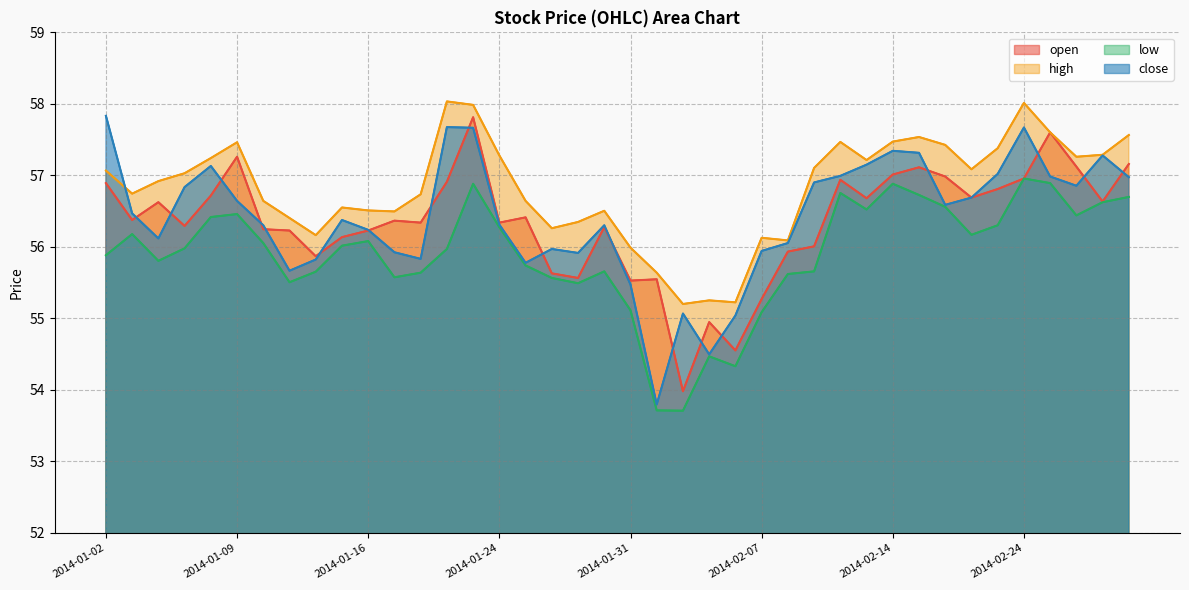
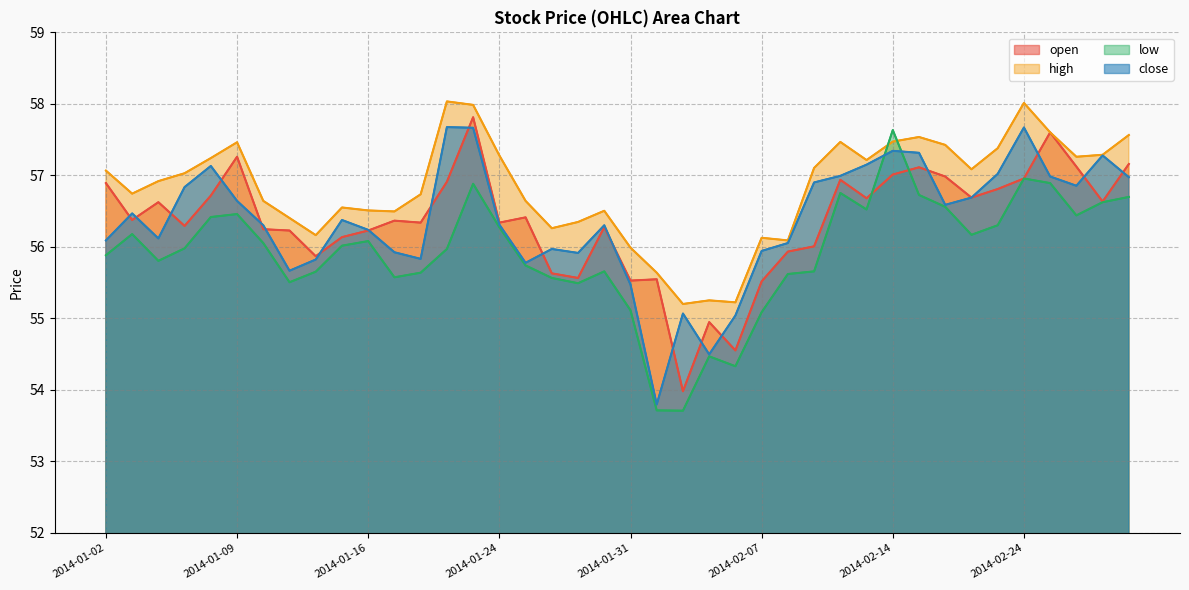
close, 2014-01-02: 57.8 -> 56.1
open, 2014-02-07: 55.3 -> 55.5
low, 2014-02-14: 56.9 -> 57.6
